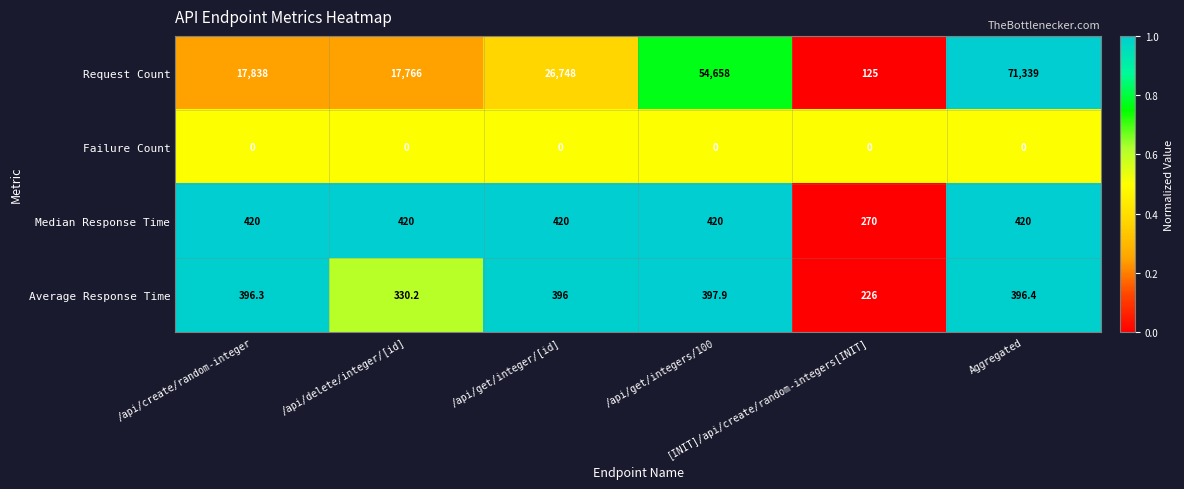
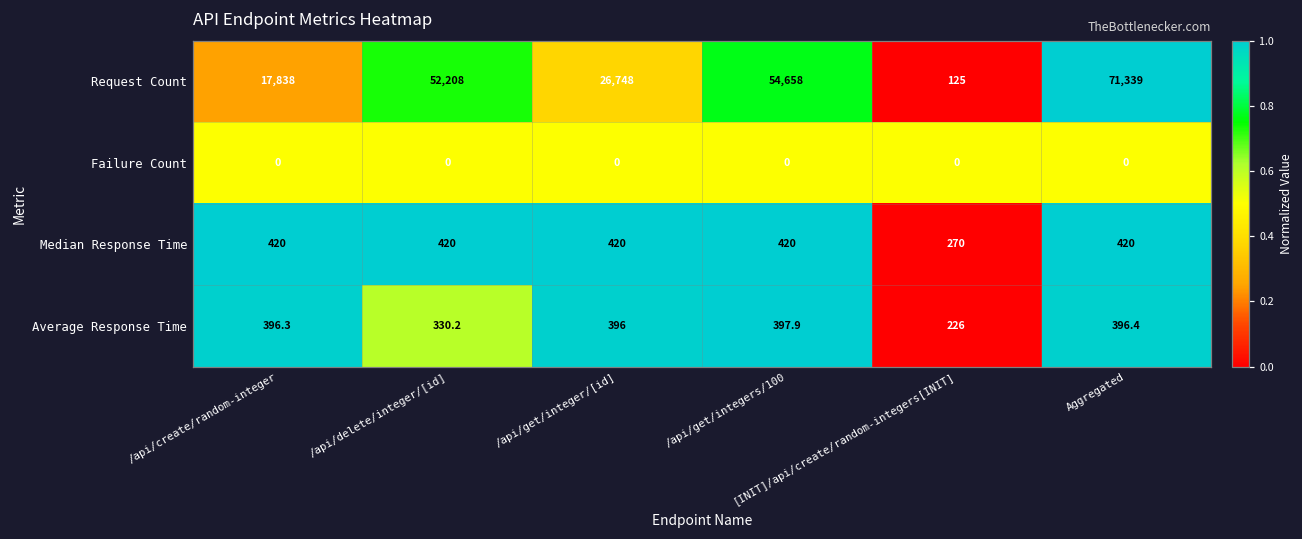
Request Count, /api/delete/integer/[id]: 17,766 -> 52,208
